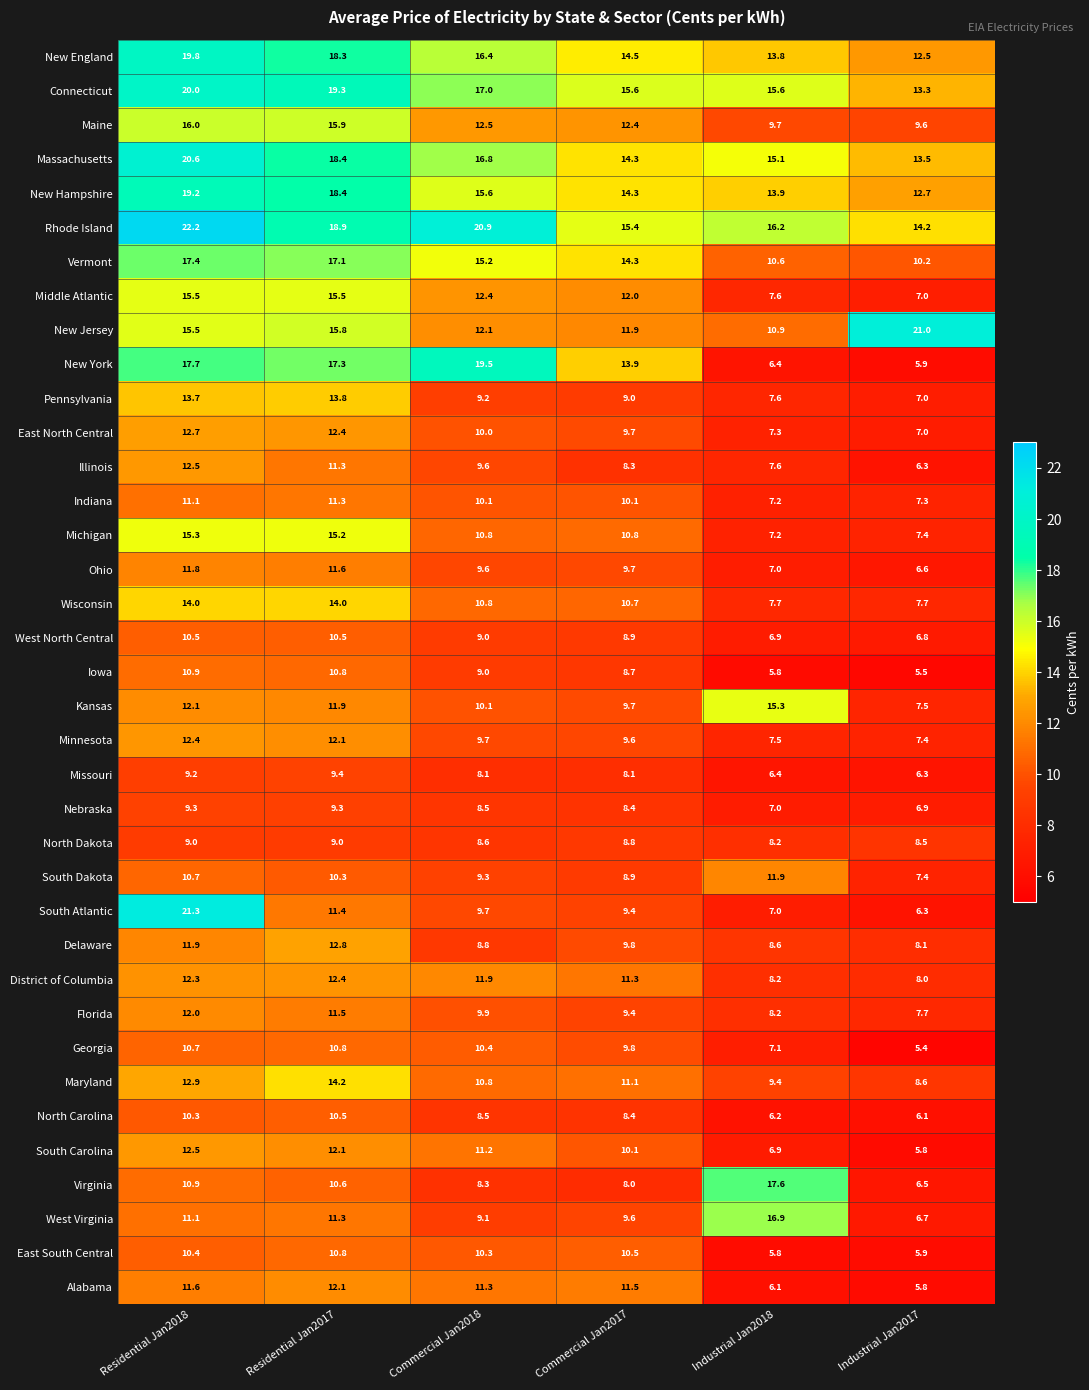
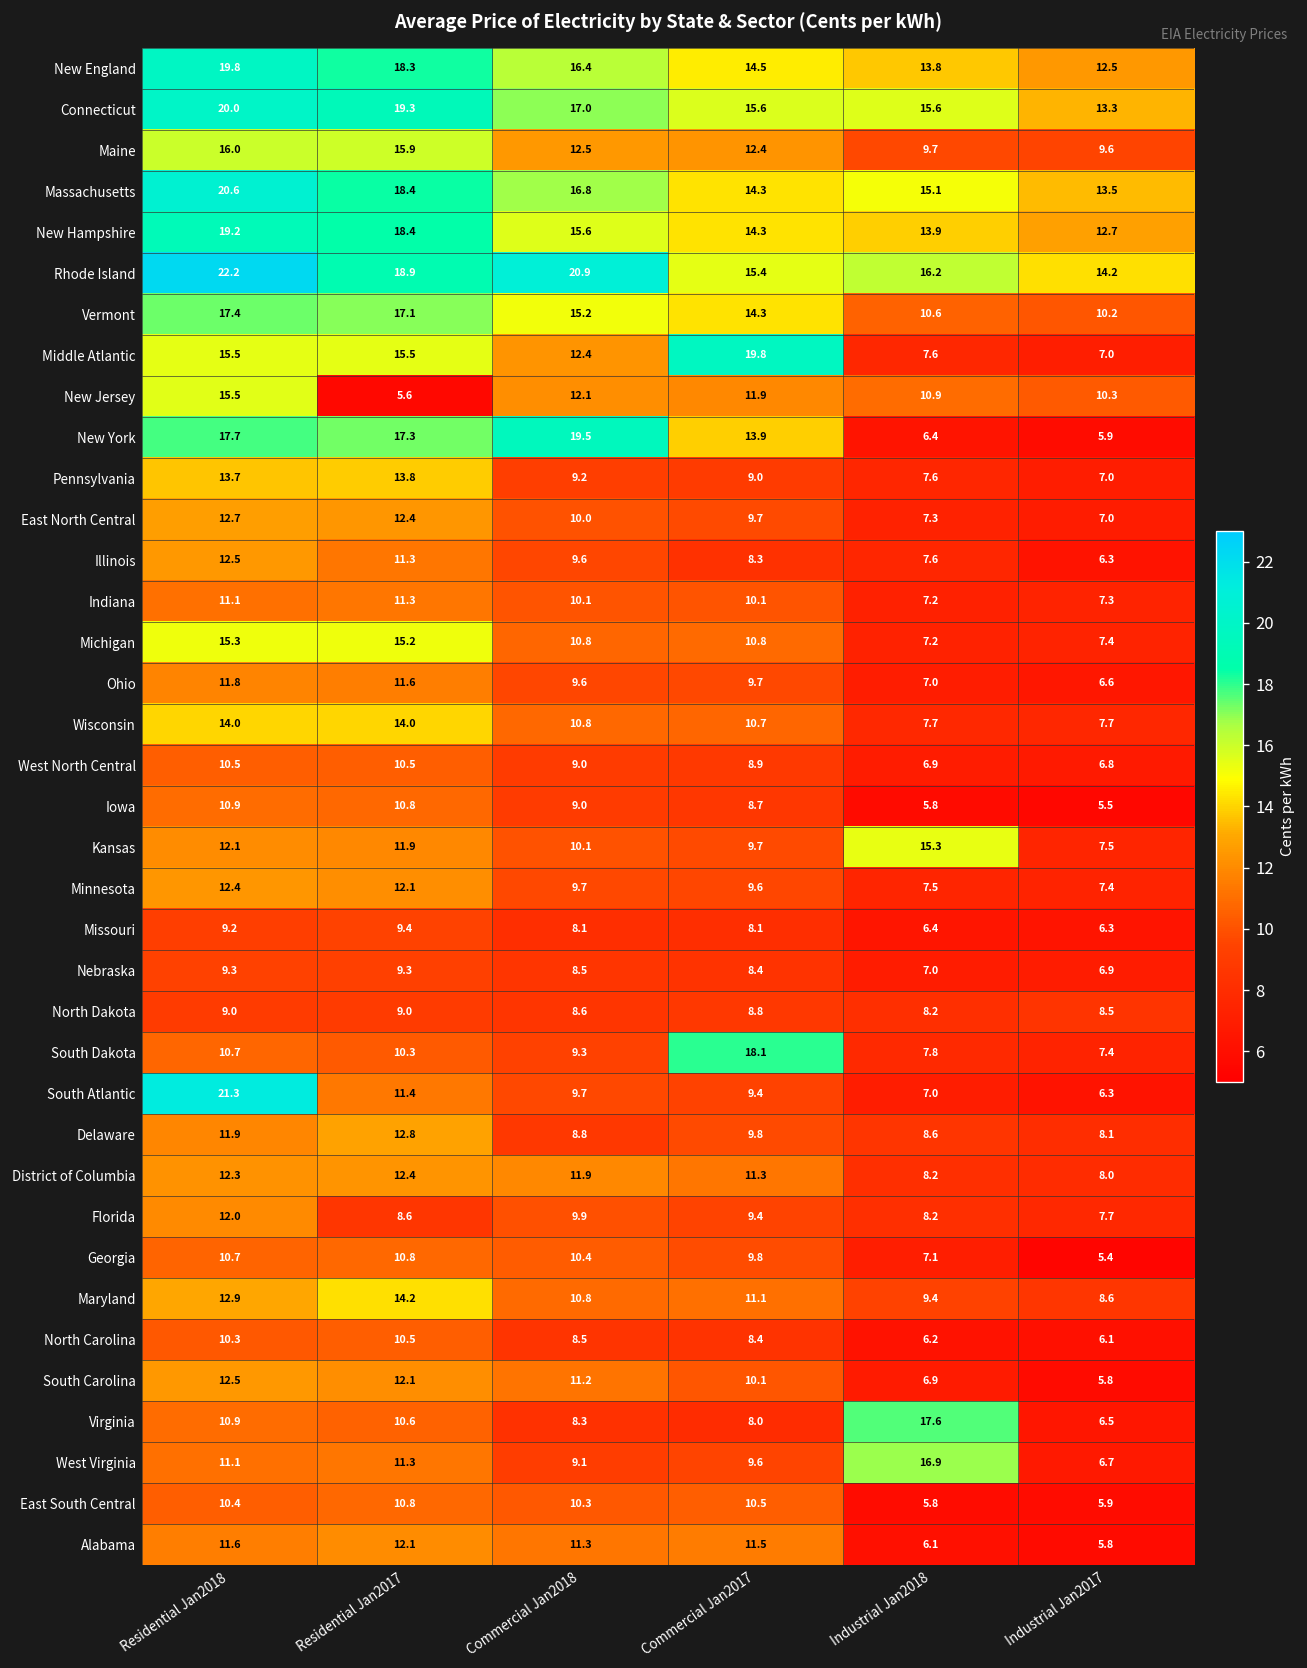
Middle Atlantic, Commercial Jan2017: 12.0 -> 19.8
New Jersey, Residential Jan2017: 15.8 -> 5.6
New Jersey, Industrial Jan2017: 21.0 -> 10.3
South Dakota, Commercial Jan2017: 8.9 -> 18.1
South Dakota, Industrial Jan2018: 11.9 -> 7.8
Florida, Residential Jan2017: 11.5 -> 8.6
